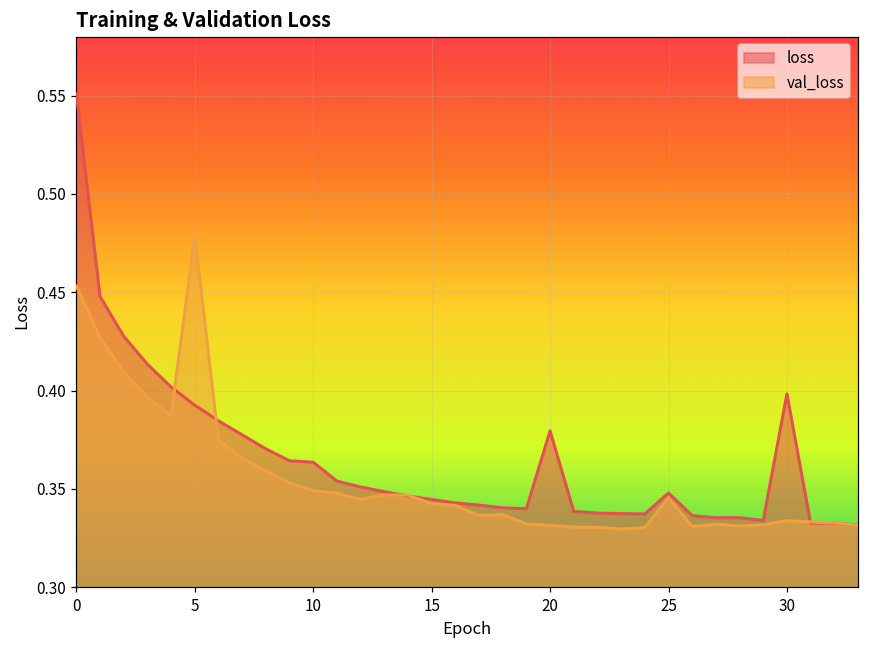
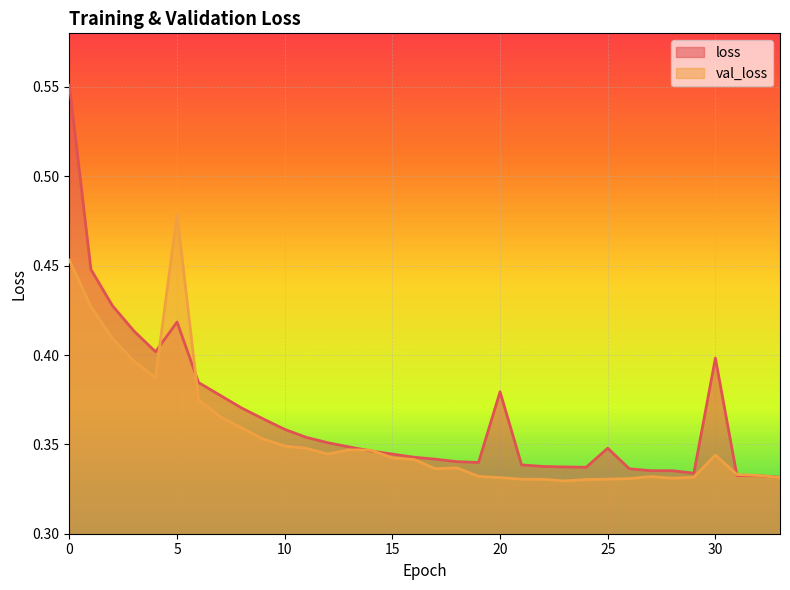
loss, 5: 0.393 -> 0.418
loss, 10: 0.364 -> 0.358
val_loss, 25: 0.345 -> 0.331
val_loss, 30: 0.334 -> 0.344
